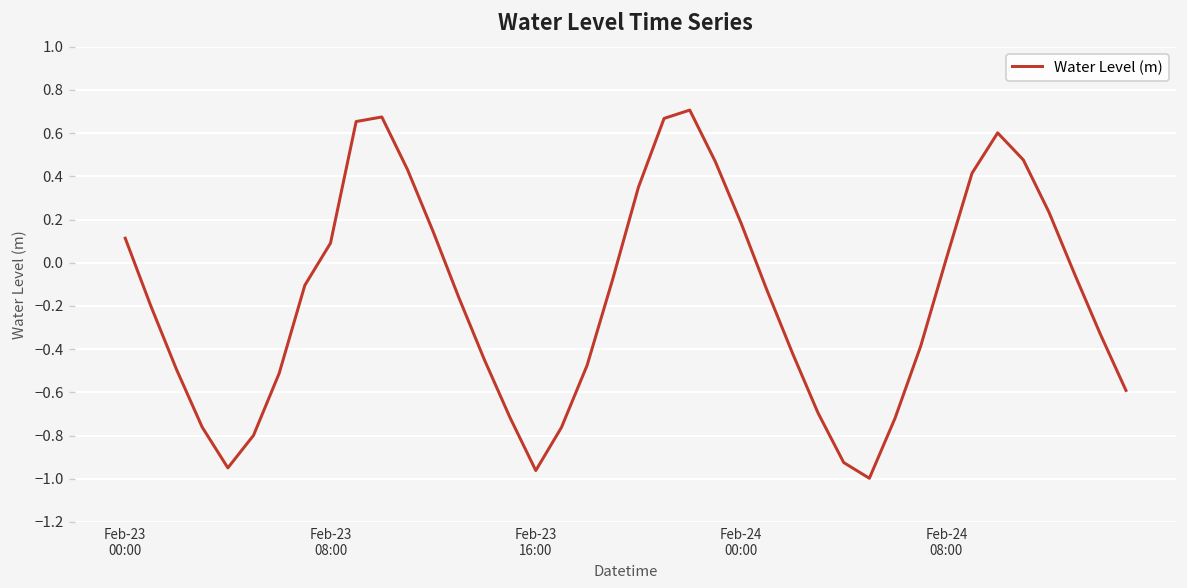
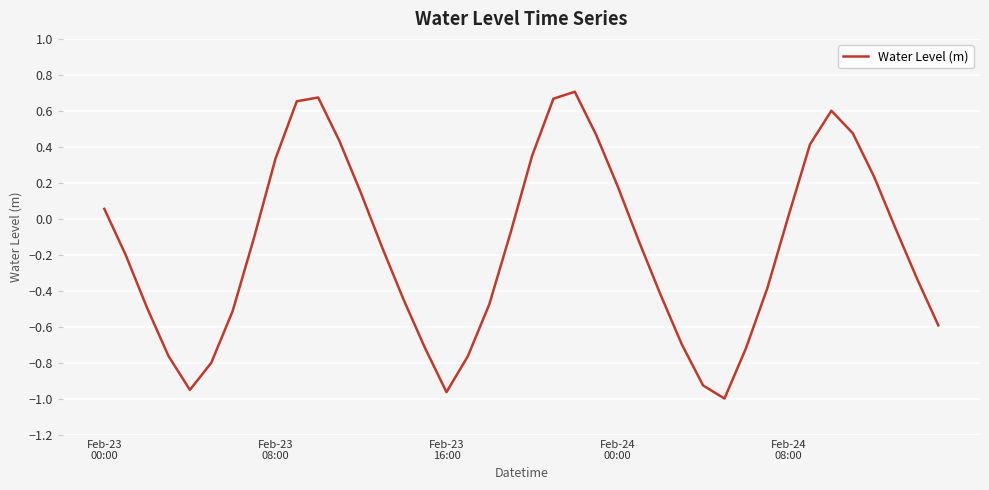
Feb-23 00:00: 0.11 -> 0.06
Feb-23 08:00: 0.09 -> 0.33
